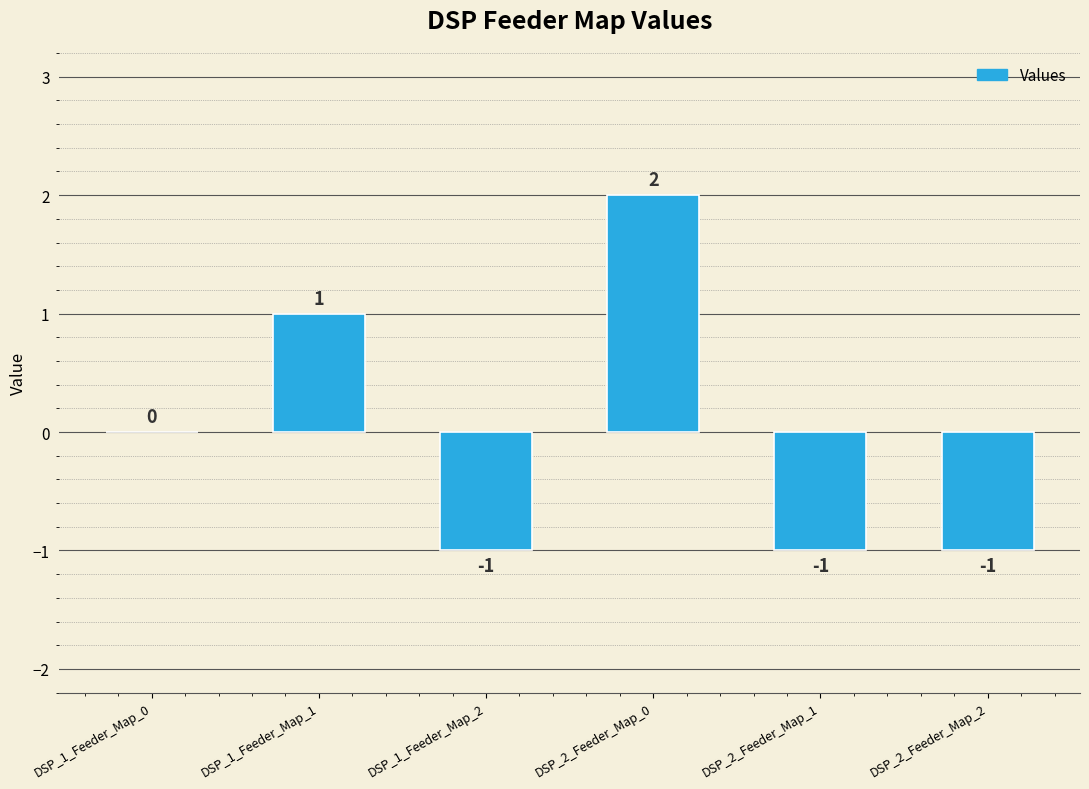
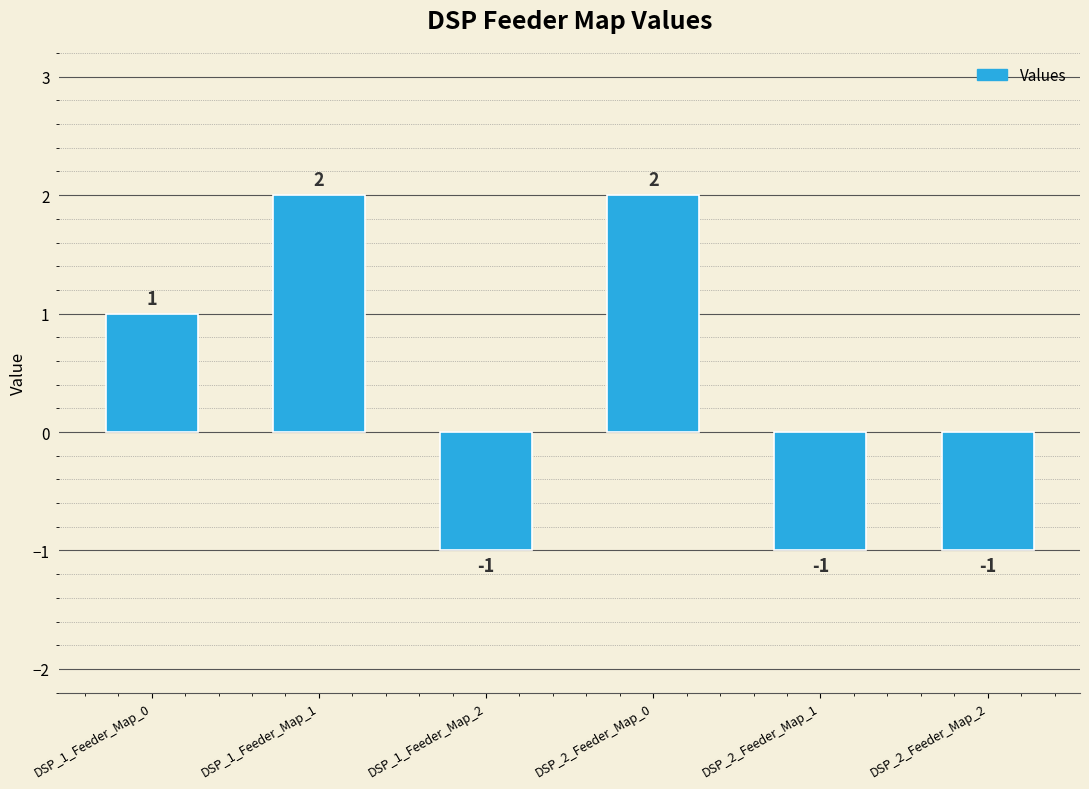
DSP_1_Feeder_Map_0: 0 -> 1
DSP_1_Feeder_Map_1: 1 -> 2
